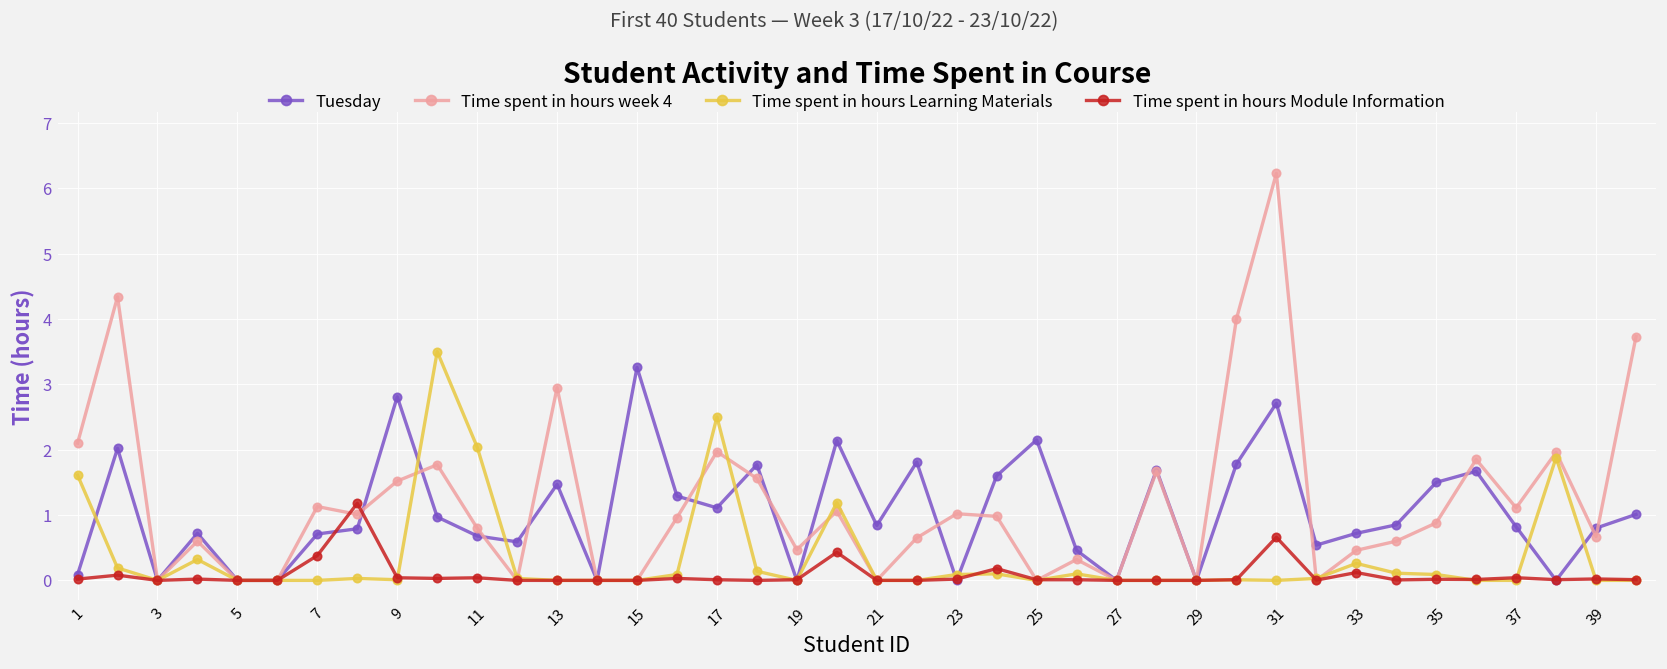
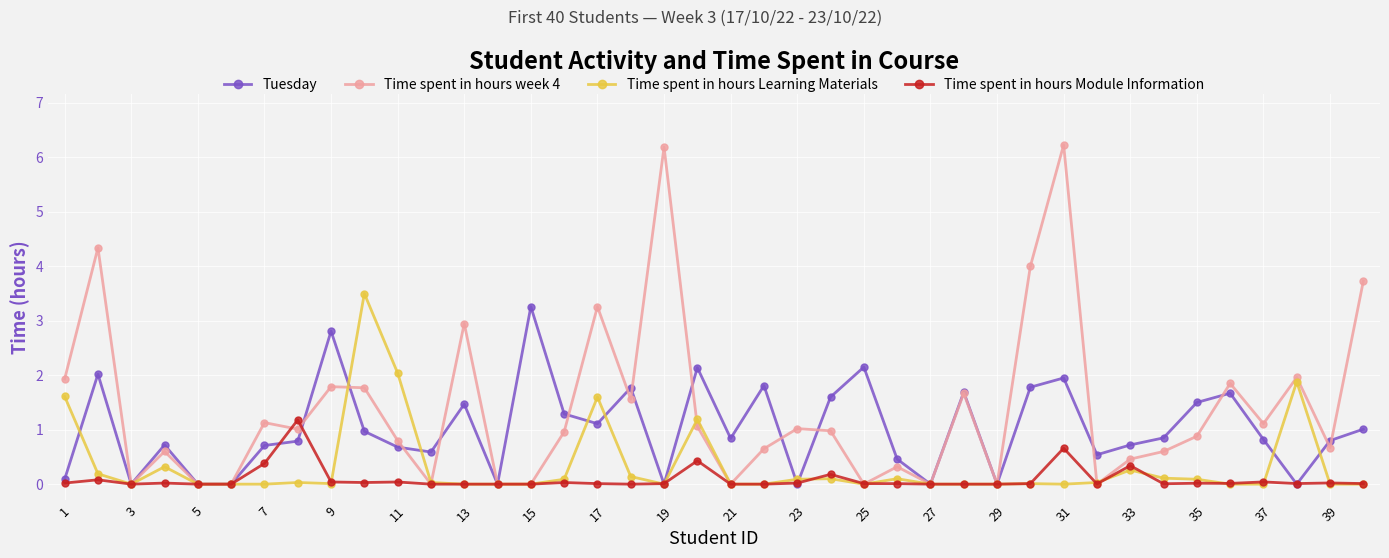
Time spent in hours week 4, 1: 2.1 -> 1.9
Time spent in hours week 4, 9: 1.5 -> 1.8
Time spent in hours week 4, 17: 2.0 -> 3.3
Time spent in hours Learning Materials, 17: 2.5 -> 1.6
Time spent in hours week 4, 19: 0.5 -> 6.2
Tuesday, 31: 2.7 -> 2.0
Time spent in hours Module Information, 33: 0.1 -> 0.3
